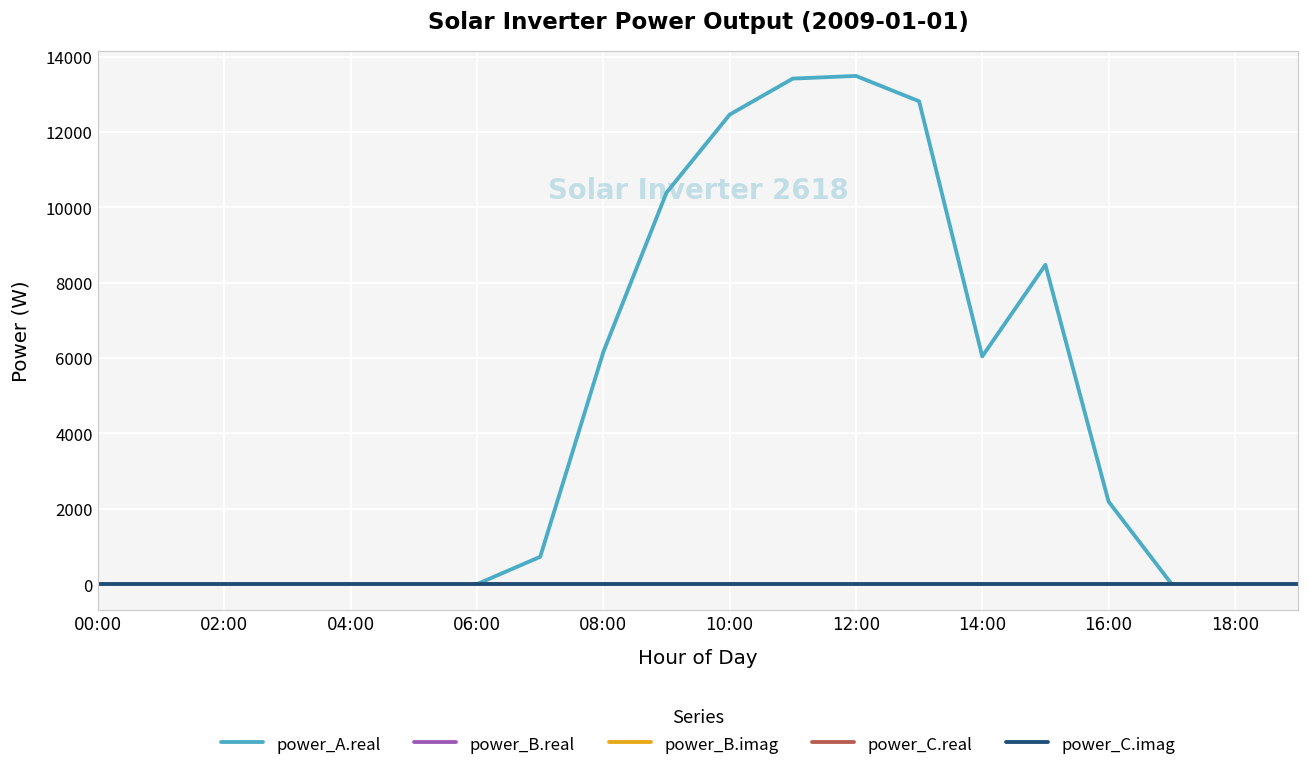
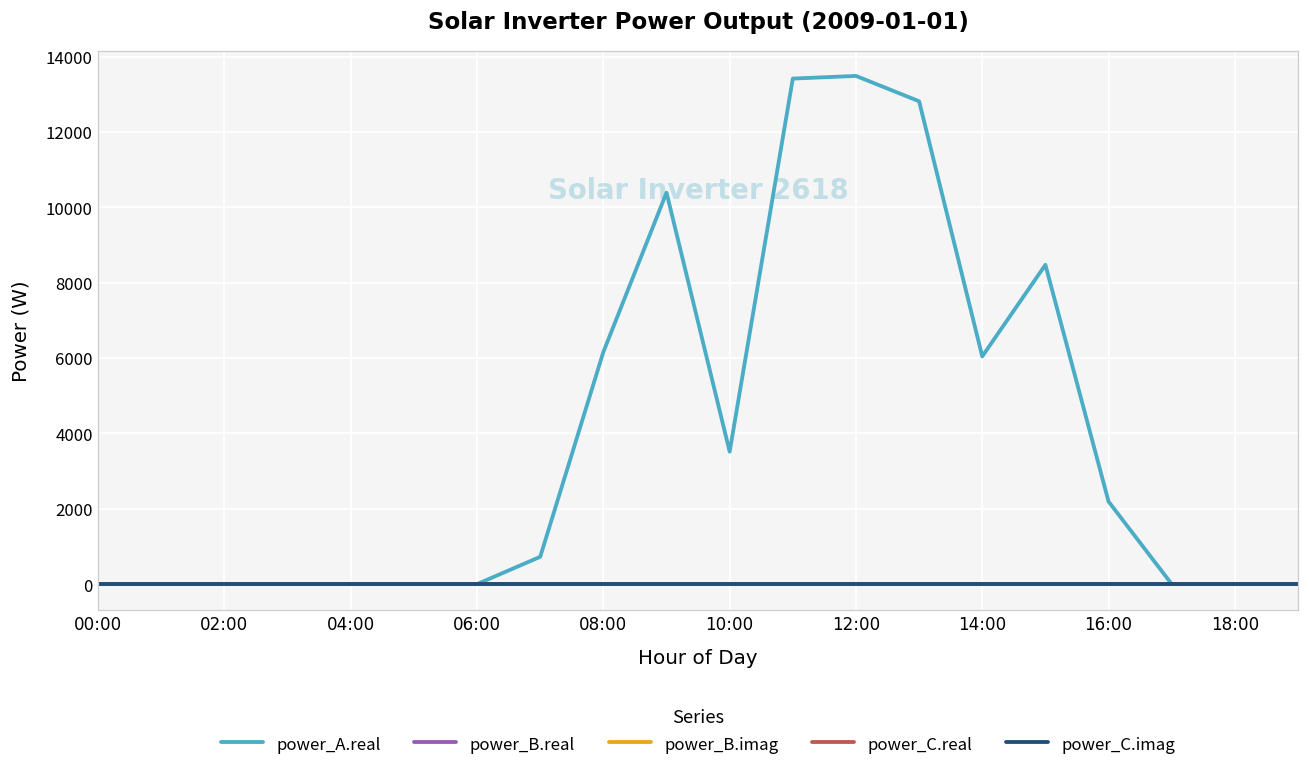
power_A.real, 10:00: 12500 -> 3500
